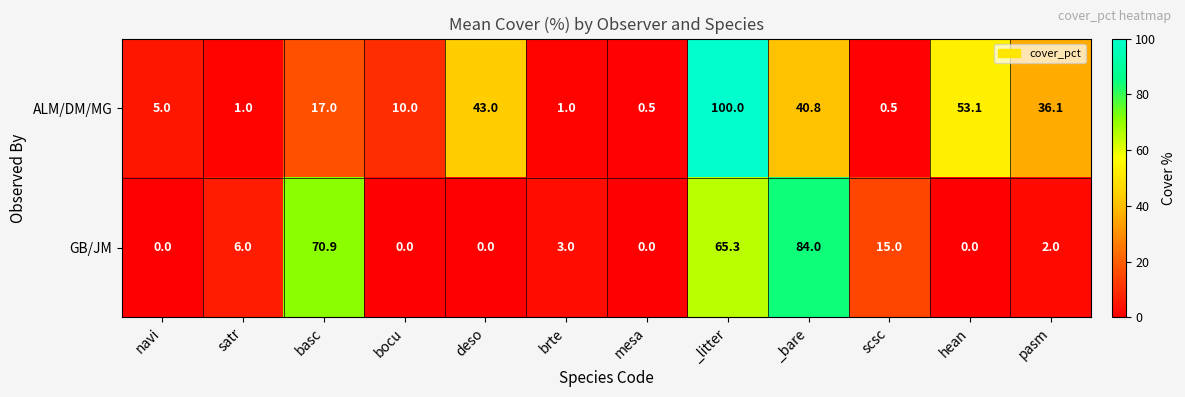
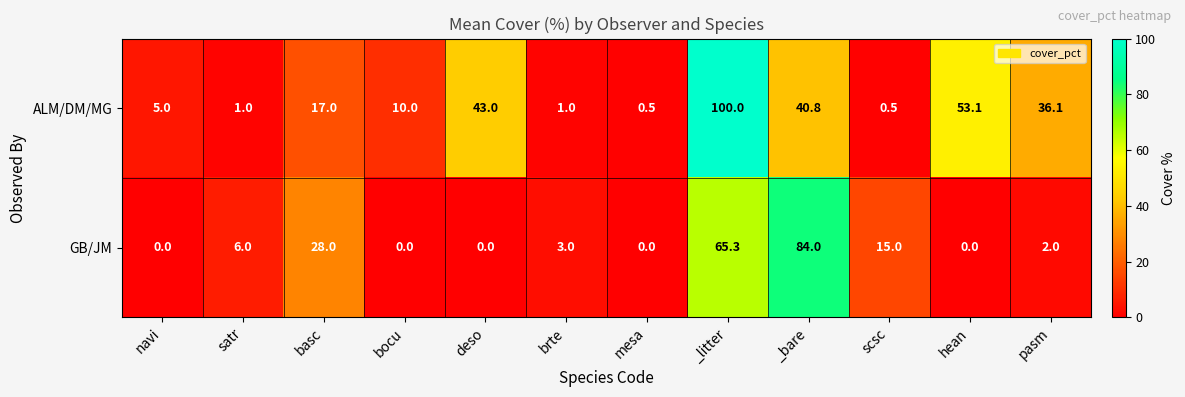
GB/JM, basc: 70.9 -> 28.0
